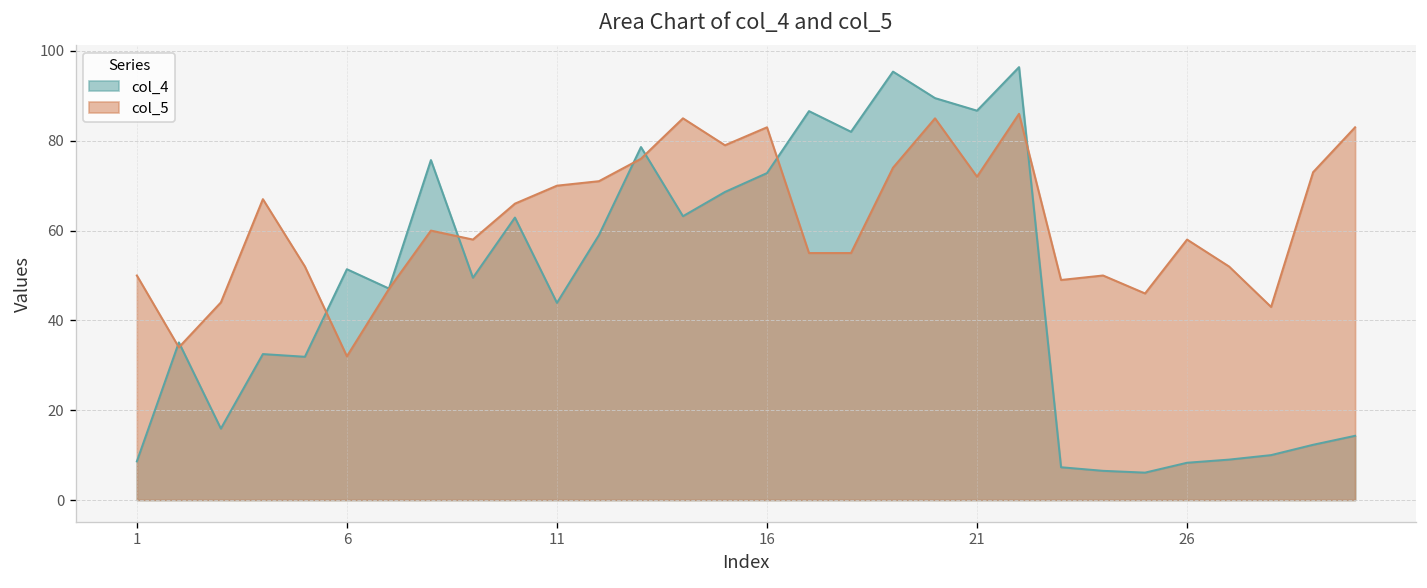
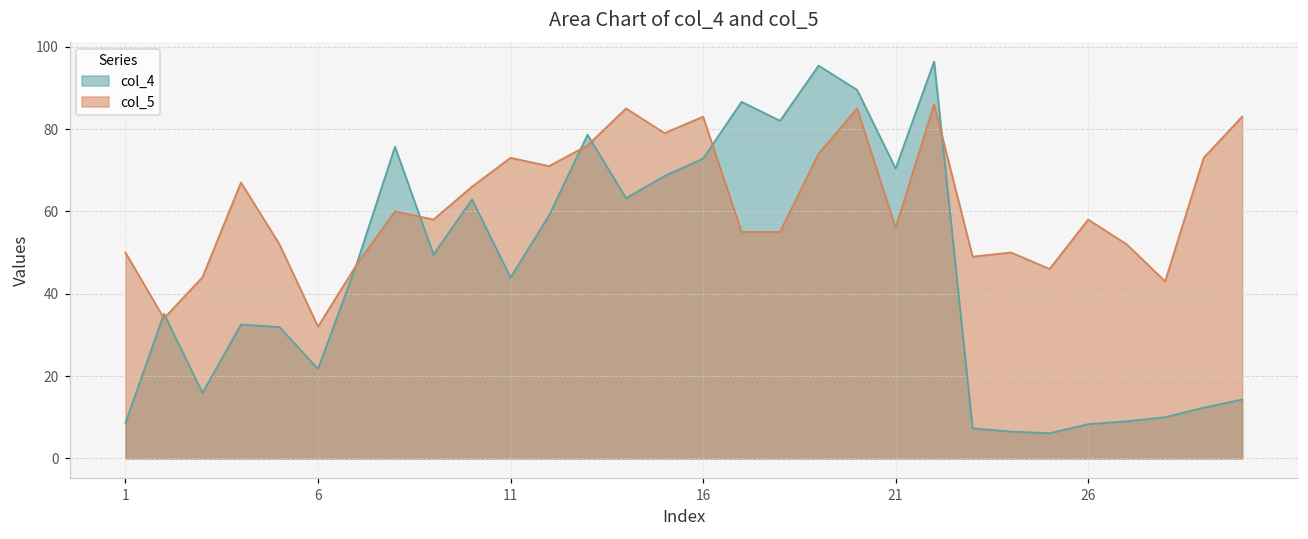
col_4, 6: 51 -> 22
col_5, 11: 70 -> 73
col_4, 21: 87 -> 70
col_5, 21: 72 -> 56
